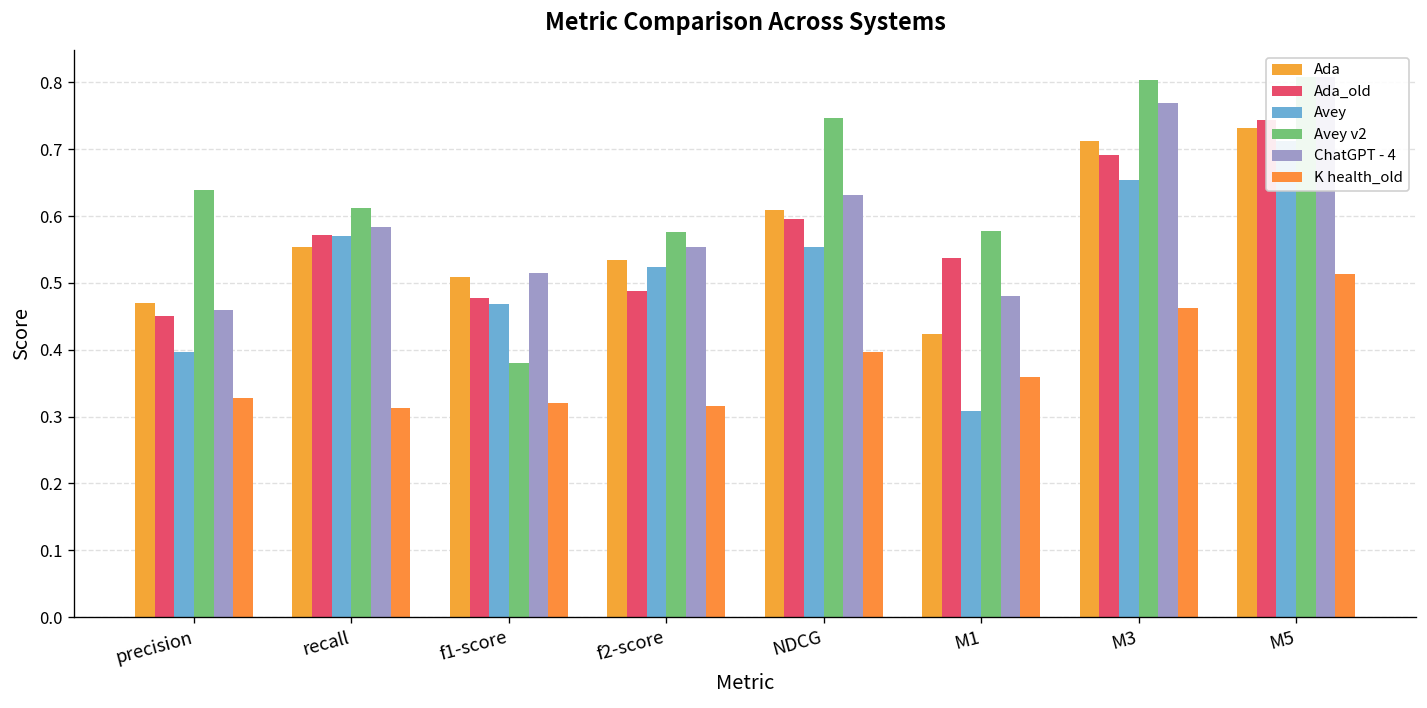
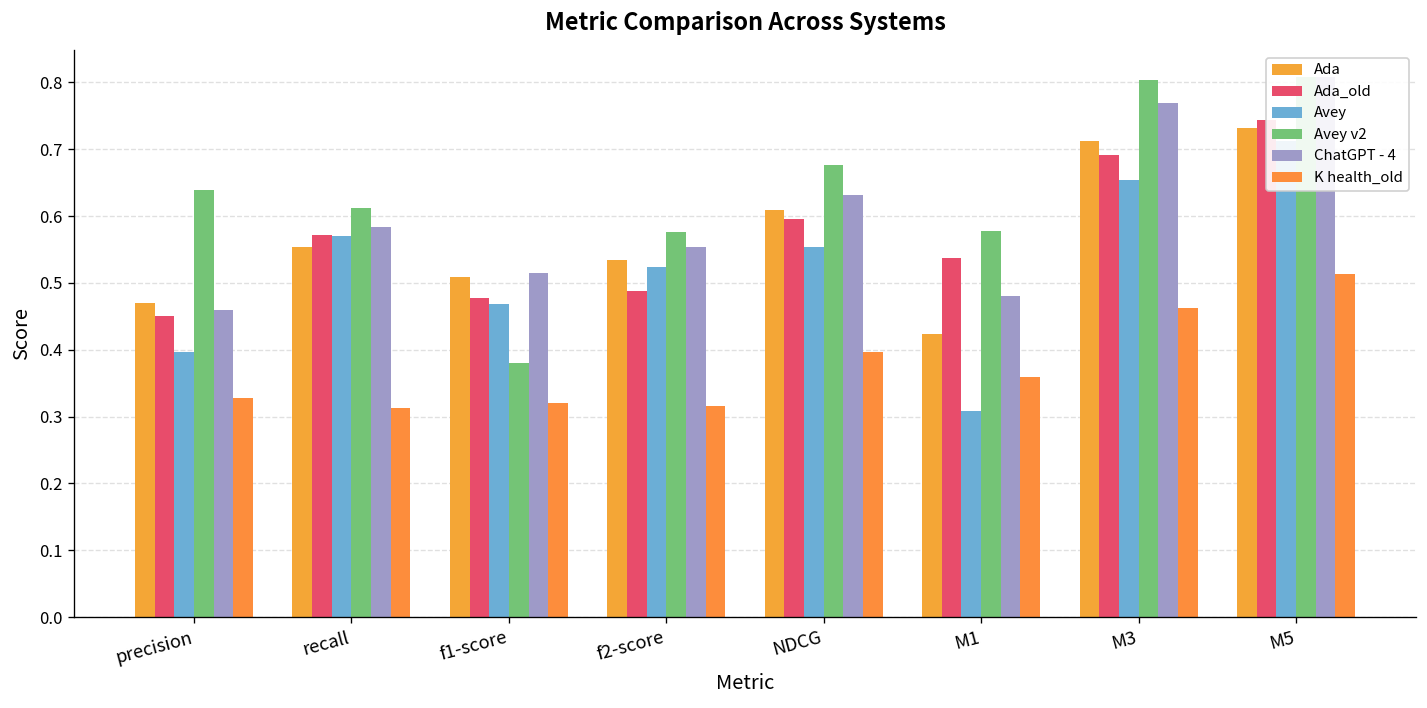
Avey v2, NDCG: 0.75 -> 0.68
